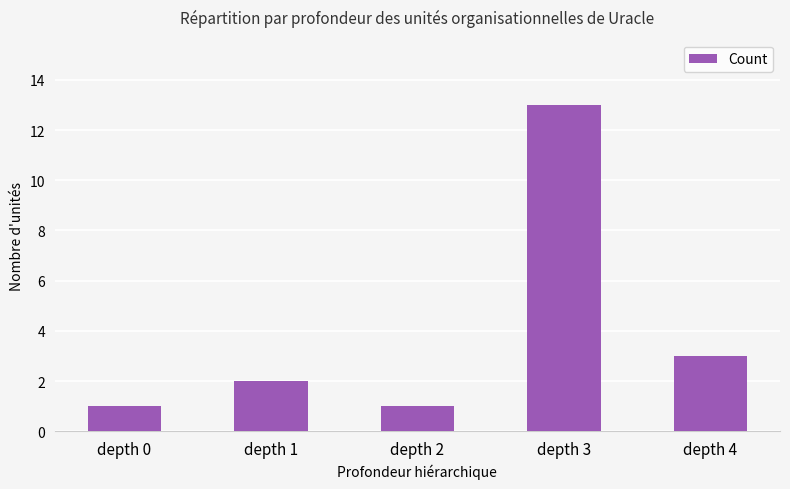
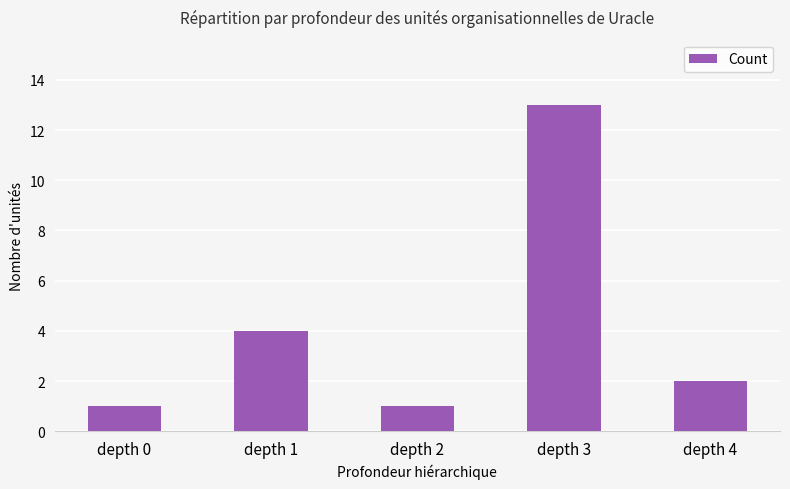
depth 1: 2 -> 4
depth 4: 3 -> 2
